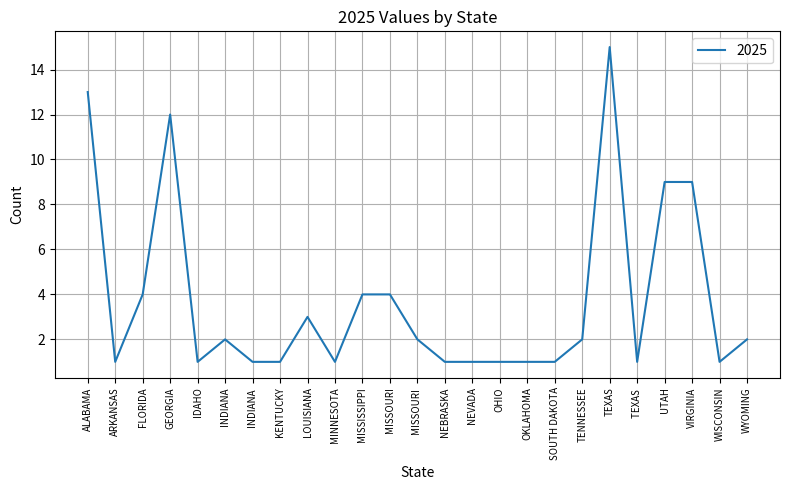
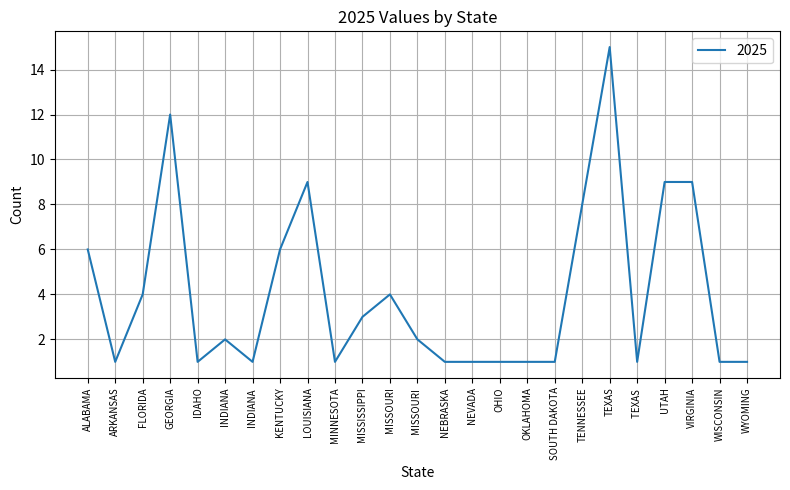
ALABAMA: 13 -> 6
KENTUCKY: 1 -> 6
LOUISIANA: 3 -> 9
MISSISSIPPI: 4 -> 3
TENNESSEE: 2 -> 8
WYOMING: 2 -> 1
